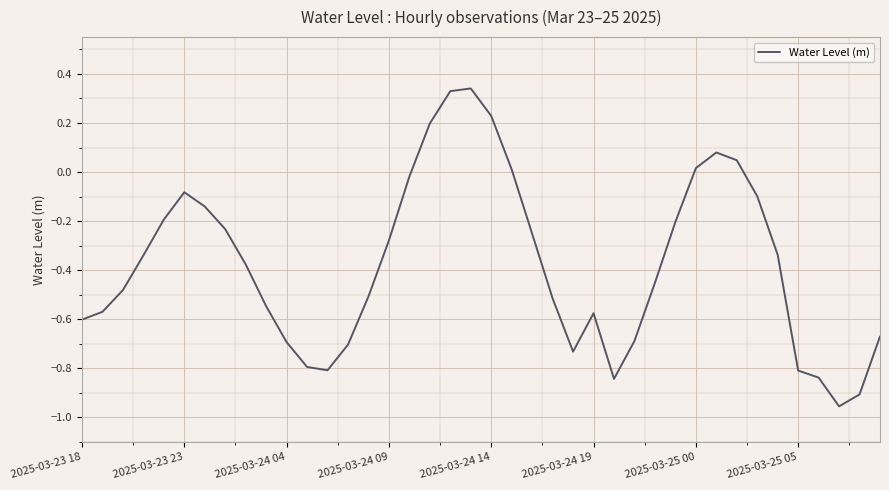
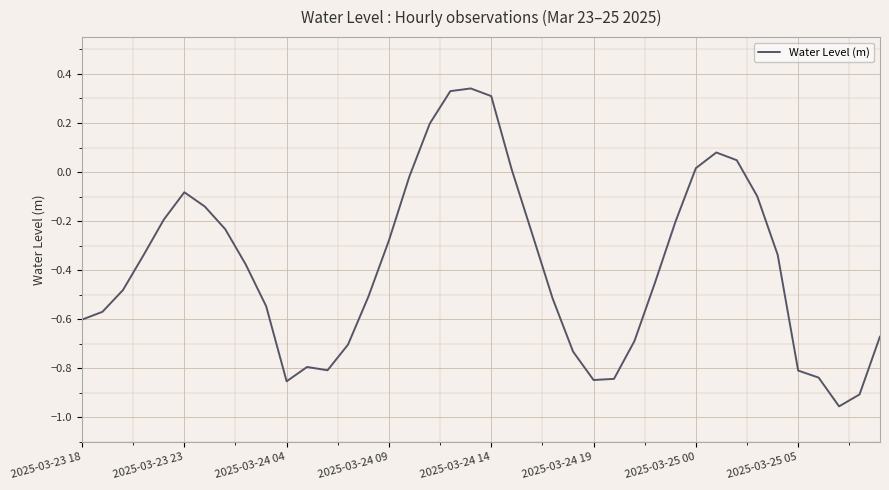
2025-03-24 04: -0.69 -> -0.85
2025-03-24 14: 0.23 -> 0.31
2025-03-24 19: -0.58 -> -0.85
